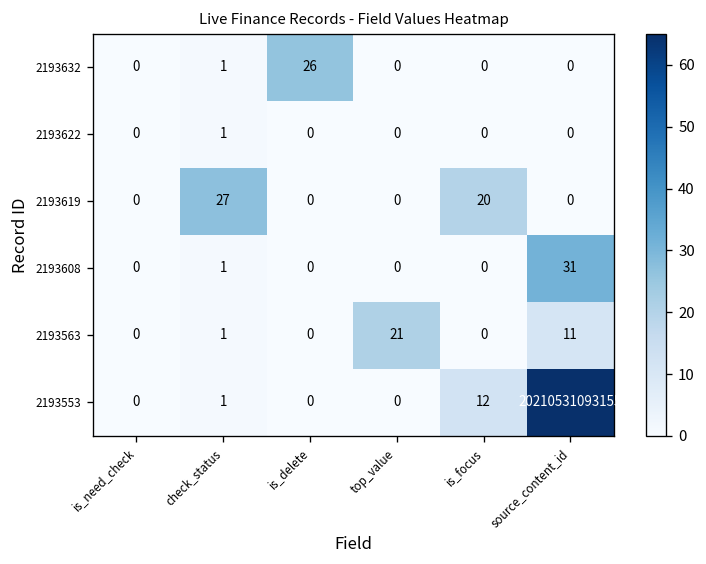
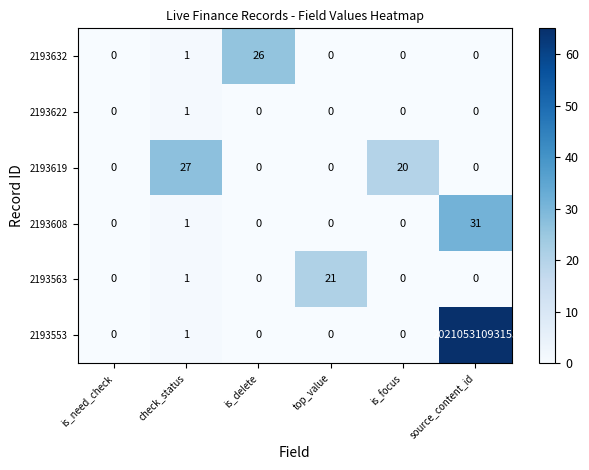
2193563, source_content_id: 11 -> 0
2193553, is_focus: 12 -> 0
